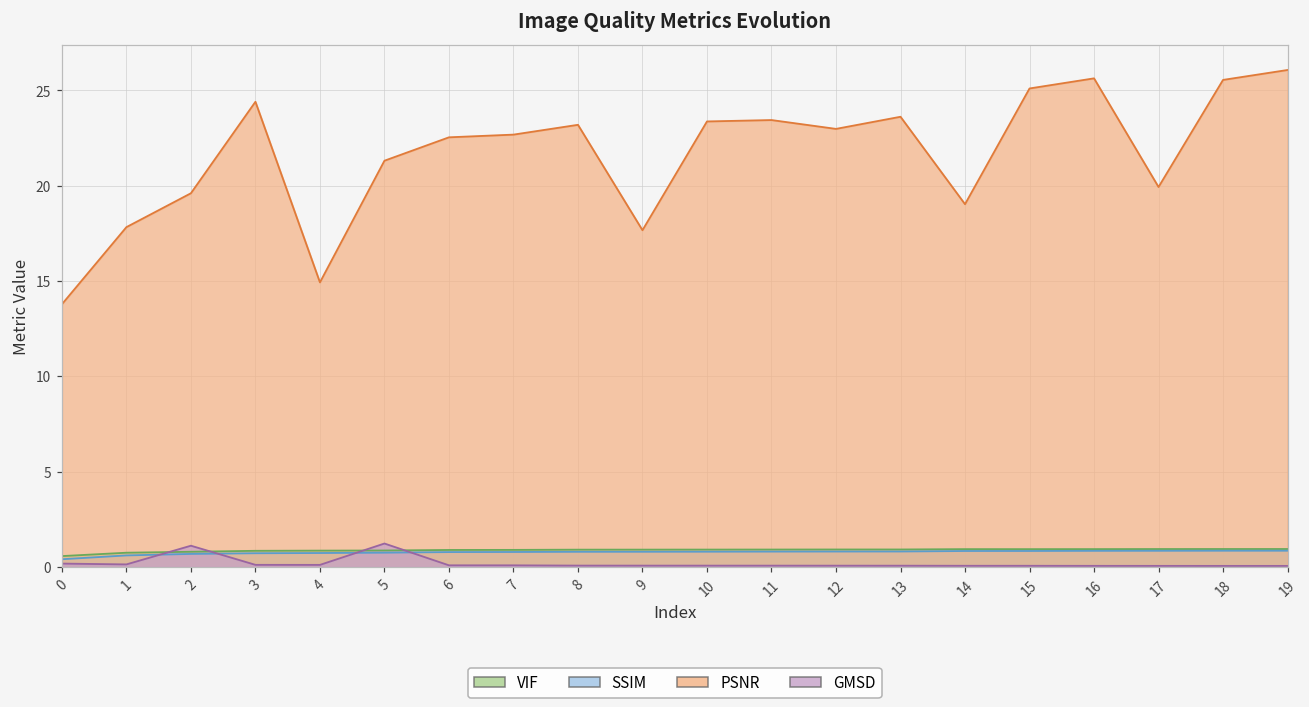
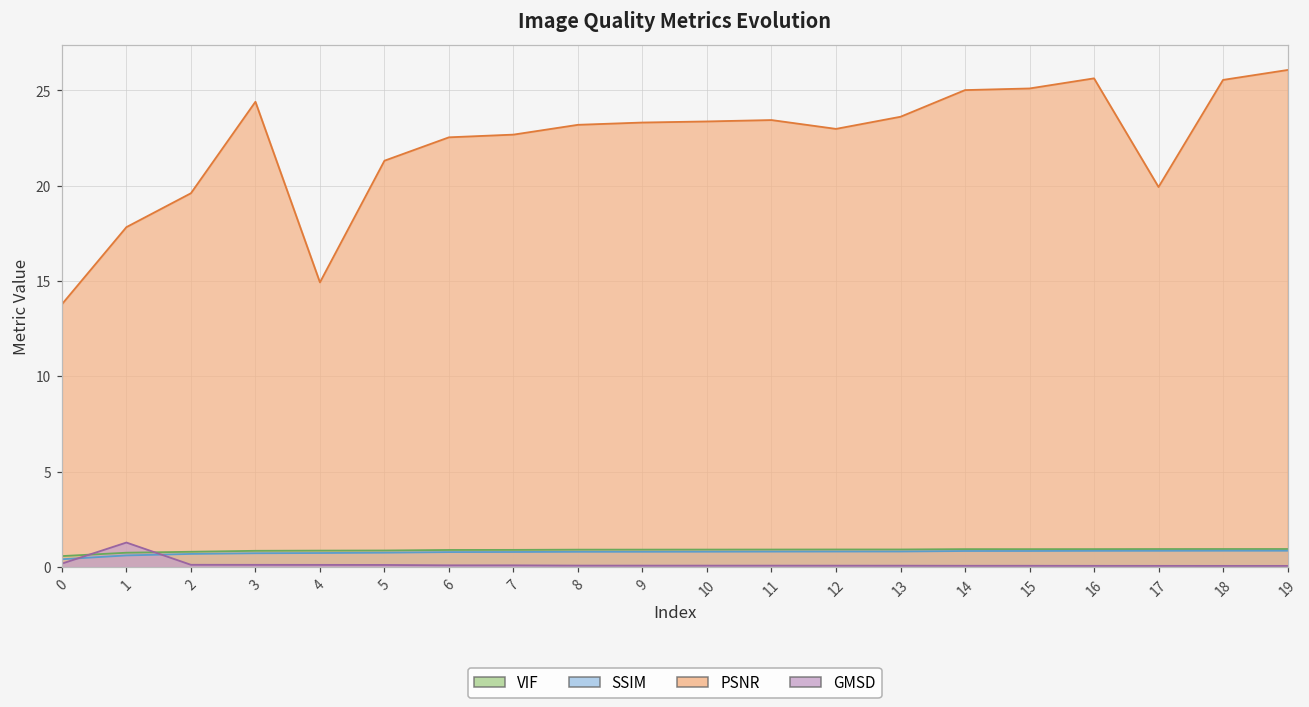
GMSD, 1: 0.1 -> 1.3
GMSD, 2: 1.1 -> 0.1
GMSD, 5: 1.2 -> 0.1
PSNR, 9: 17.7 -> 23.3
PSNR, 14: 19.0 -> 25.0
